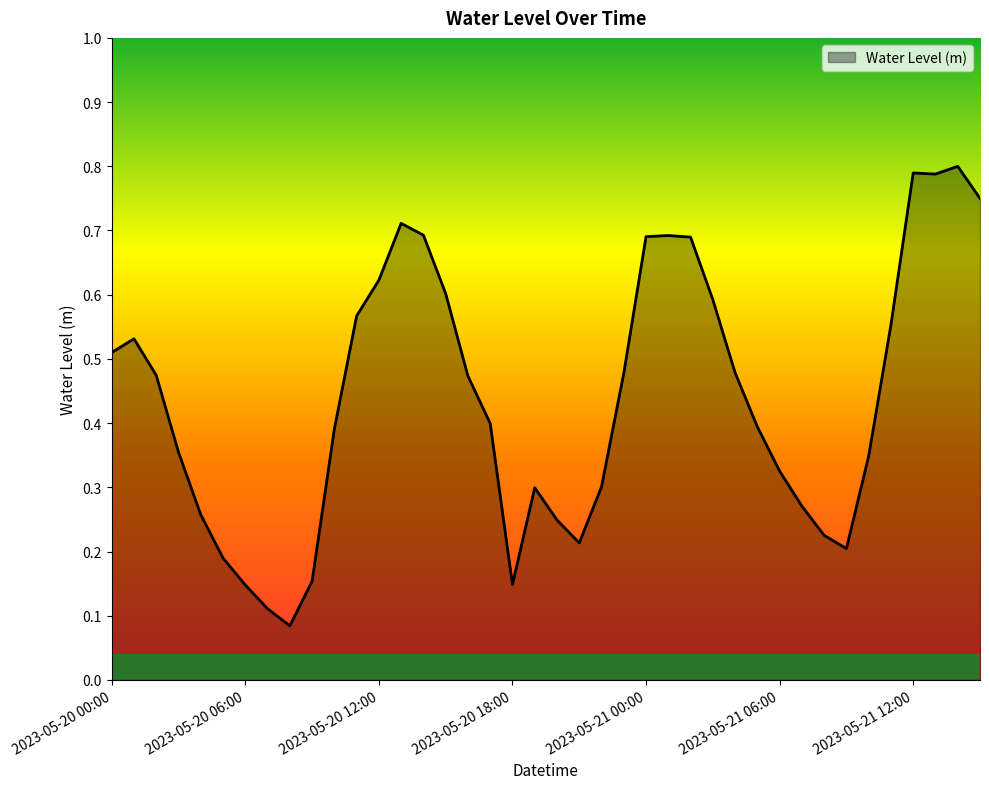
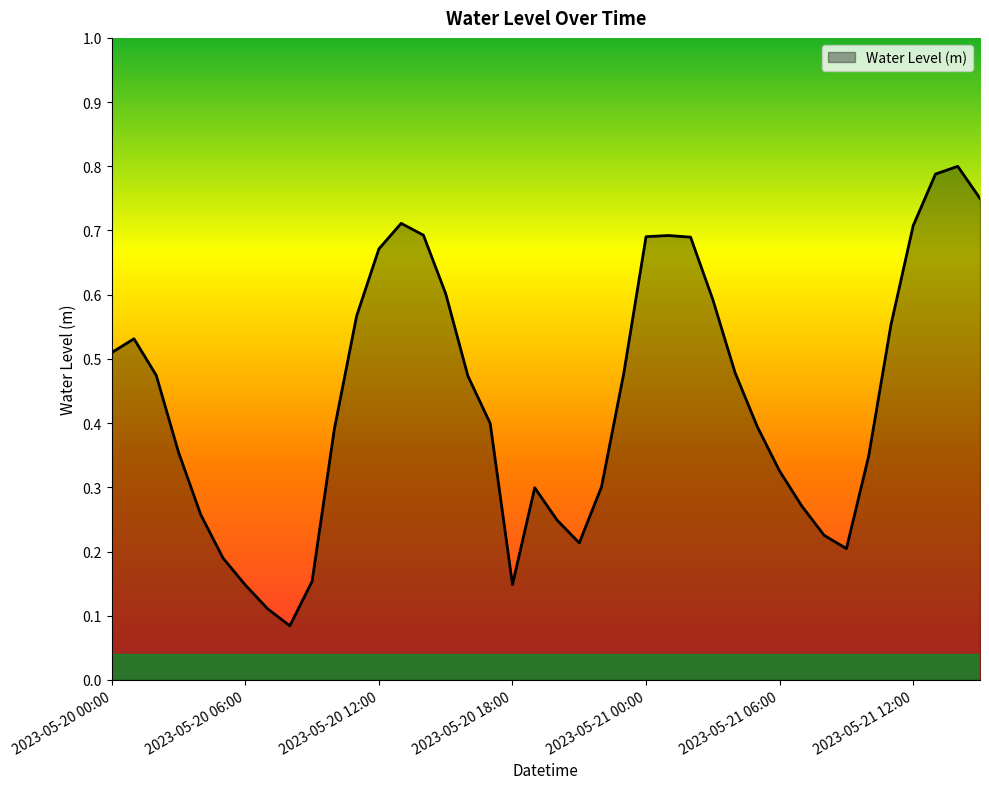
2023-05-20 12:00: 0.62 -> 0.67
2023-05-21 12:00: 0.79 -> 0.71
